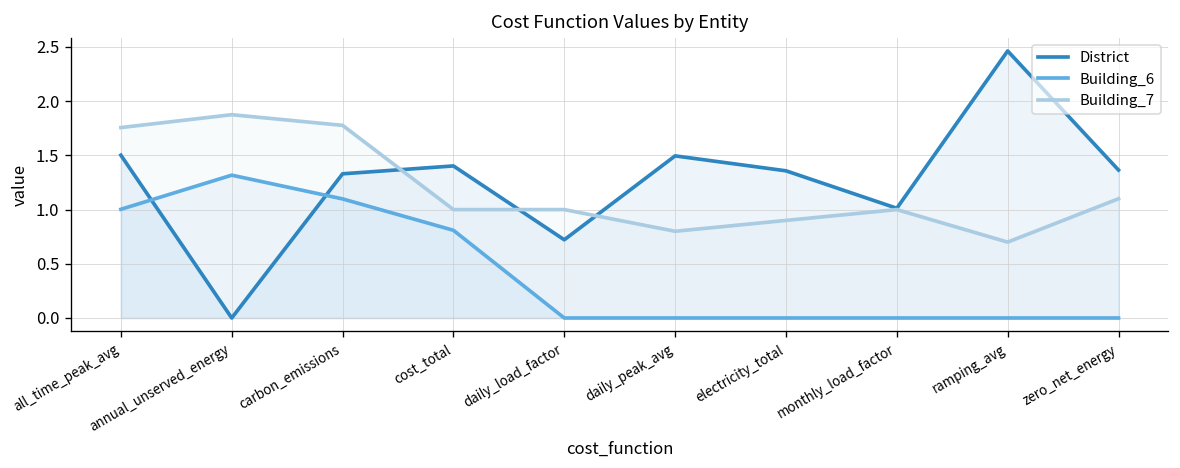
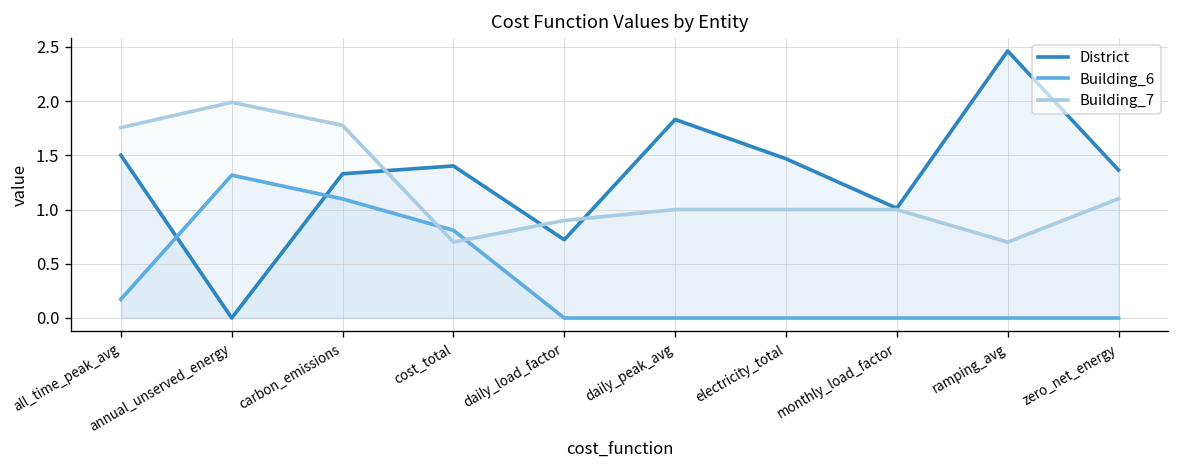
Building_6, all_time_peak_avg: 1.0 -> 0.2
Building_7, annual_unserved_energy: 1.9 -> 2.0
Building_7, cost_total: 1.0 -> 0.7
Building_7, daily_load_factor: 1.0 -> 0.9
District, daily_peak_avg: 1.5 -> 1.8
Building_7, daily_peak_avg: 0.8 -> 1.0
District, electricity_total: 1.4 -> 1.5
Building_7, electricity_total: 0.9 -> 1.0
